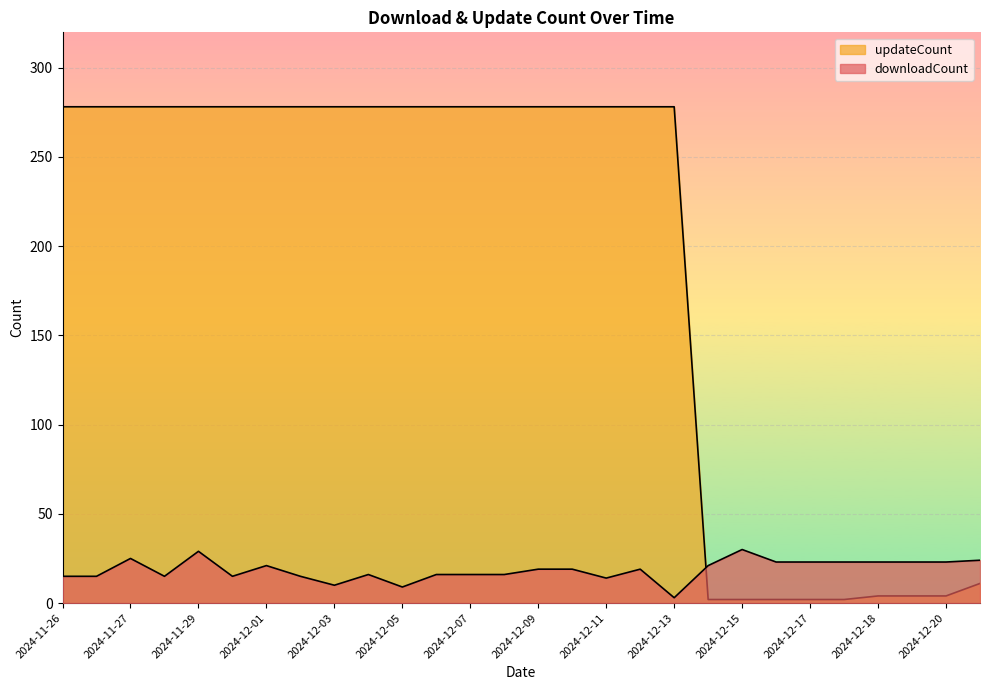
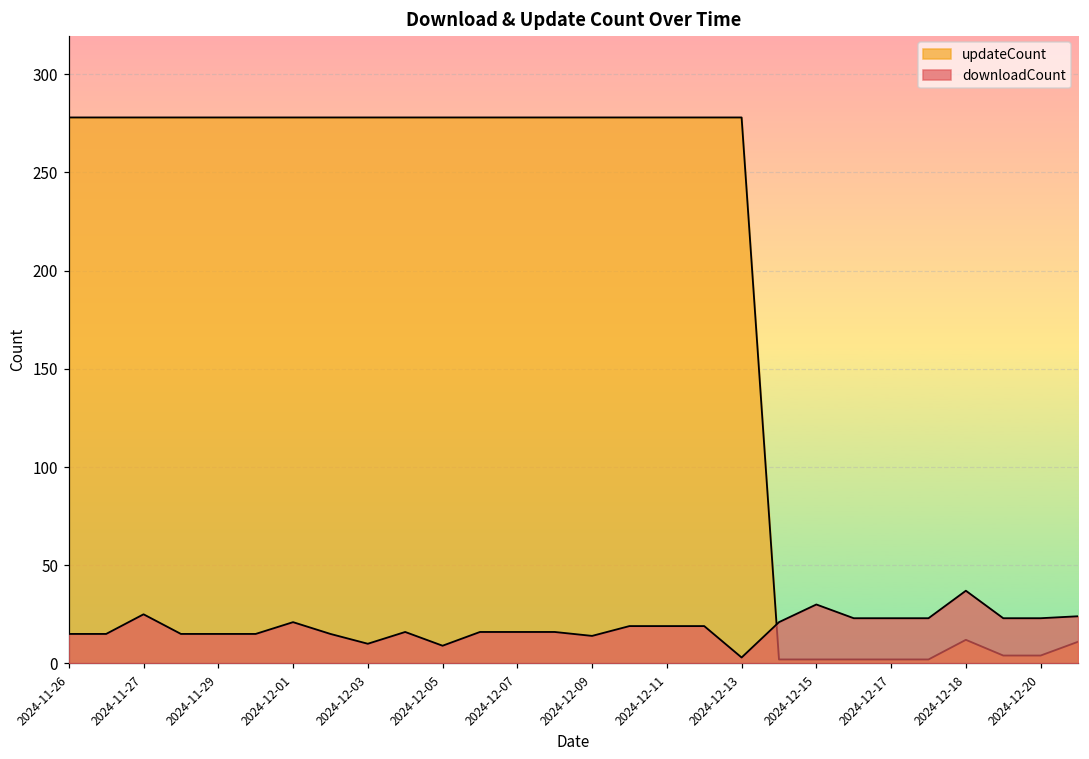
downloadCount, 2024-11-29: 29 -> 15
downloadCount, 2024-12-09: 19 -> 14
downloadCount, 2024-12-11: 14 -> 19
updateCount, 2024-12-18: 4 -> 12
downloadCount, 2024-12-18: 23 -> 37
